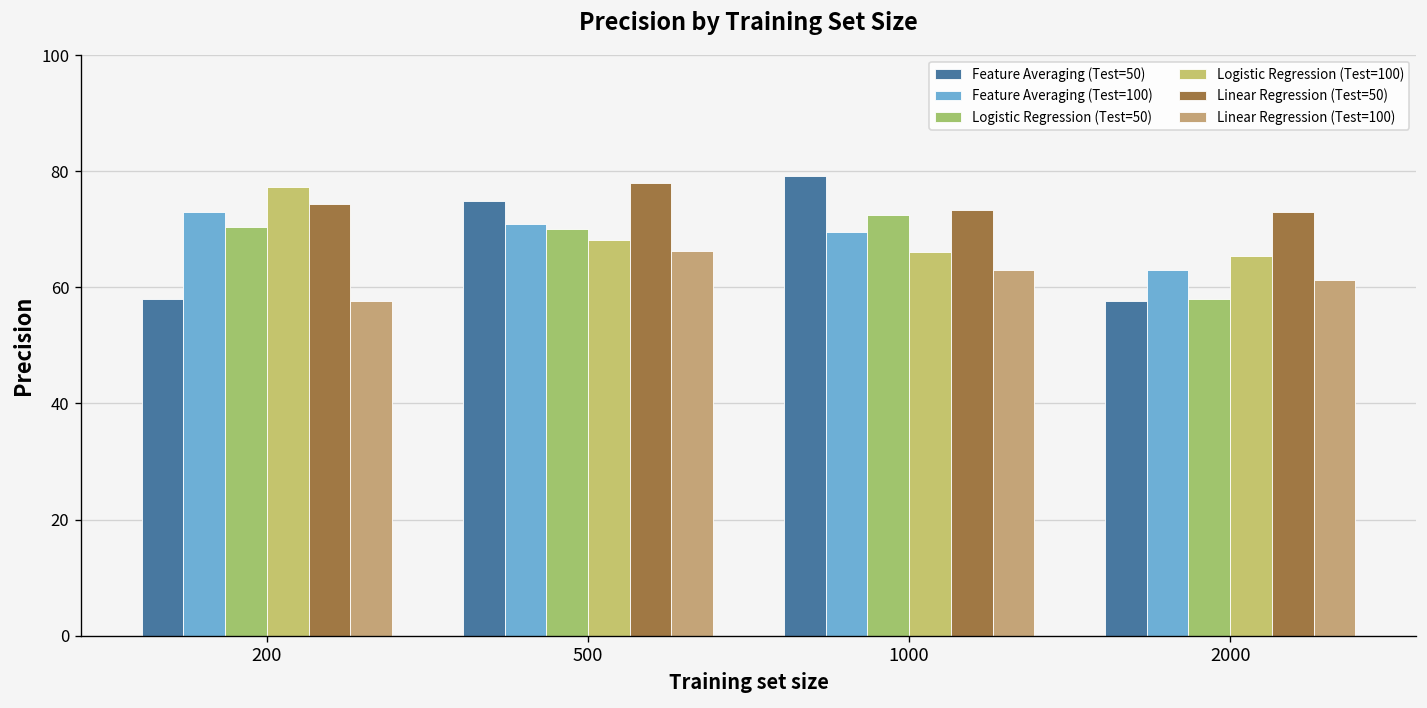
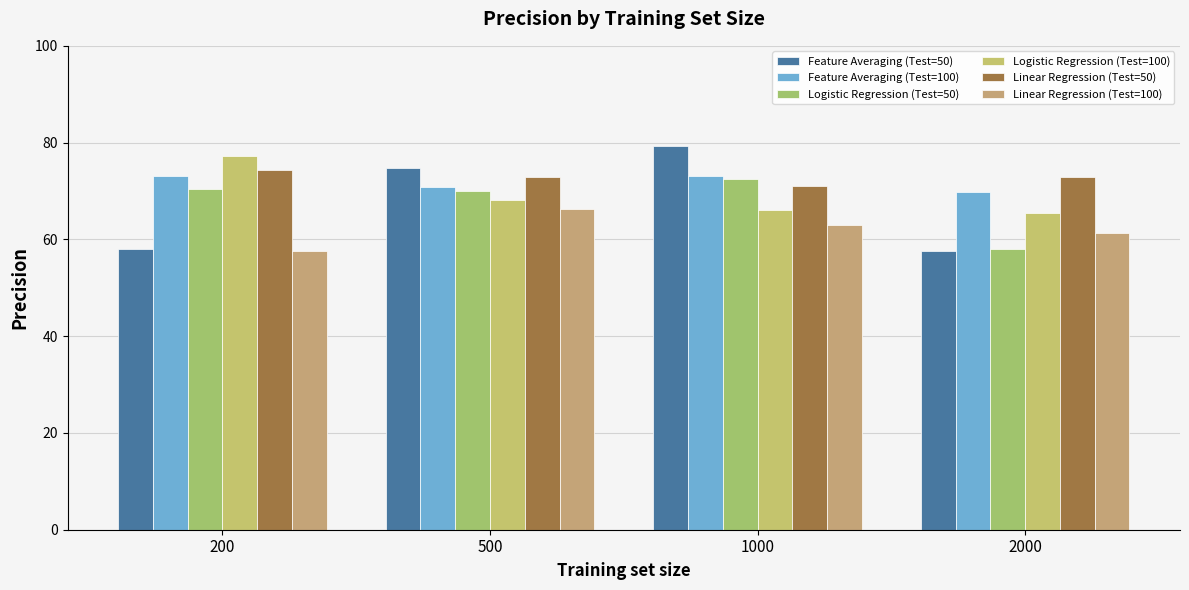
Linear Regression (Test=50), 500: 78 -> 73
Feature Averaging (Test=100), 1000: 70 -> 73
Linear Regression (Test=50), 1000: 73 -> 71
Feature Averaging (Test=100), 2000: 63 -> 70
